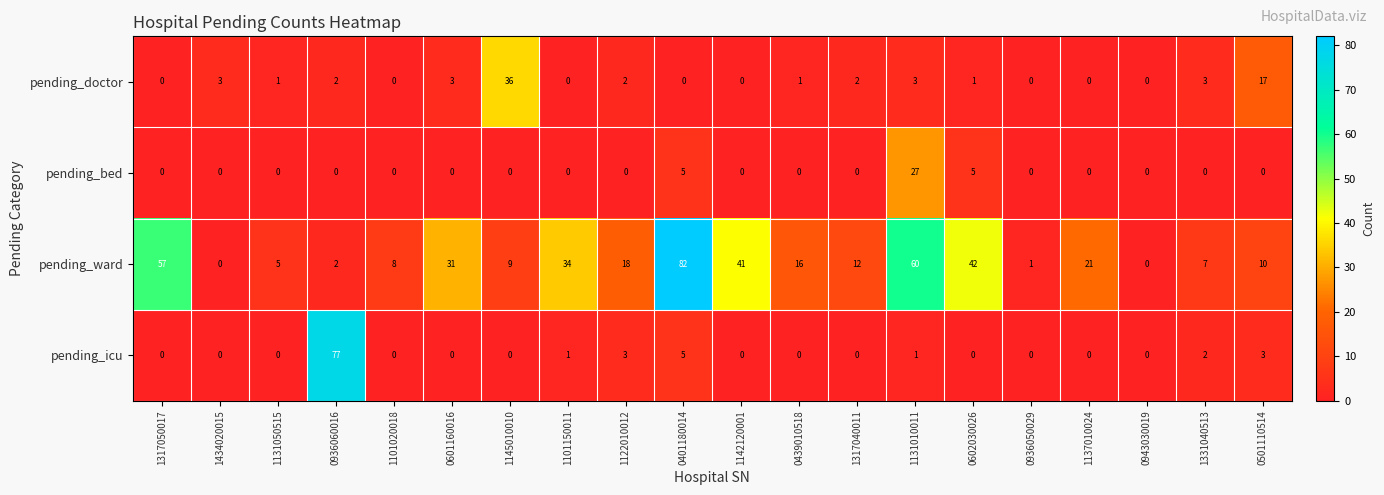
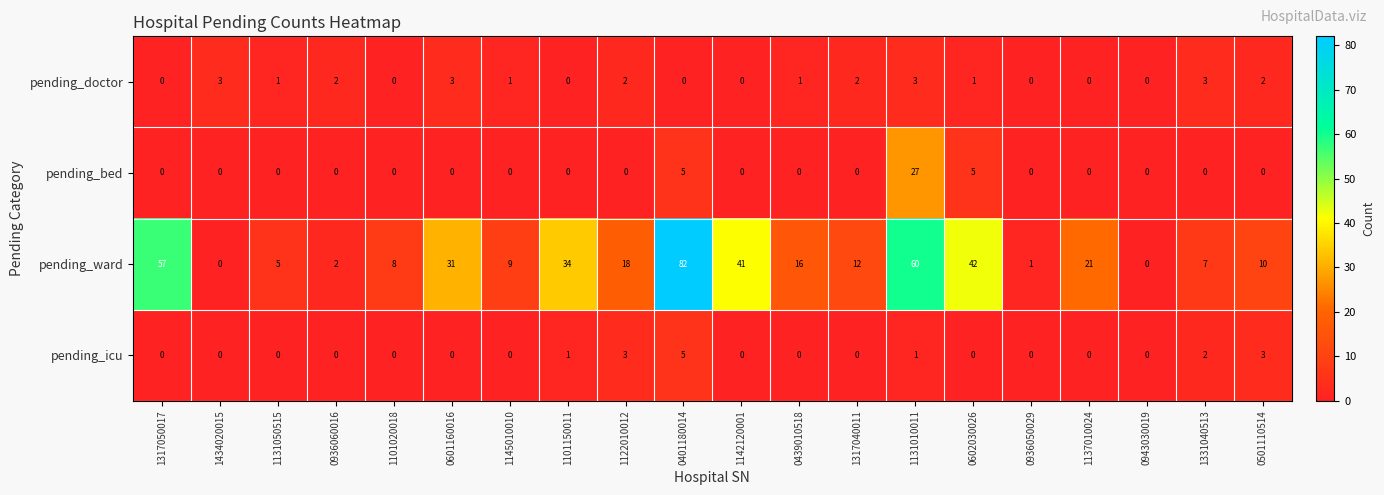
pending_doctor, 1145010010: 36 -> 1
pending_doctor, 0501110514: 17 -> 2
pending_icu, 0936060016: 77 -> 0
